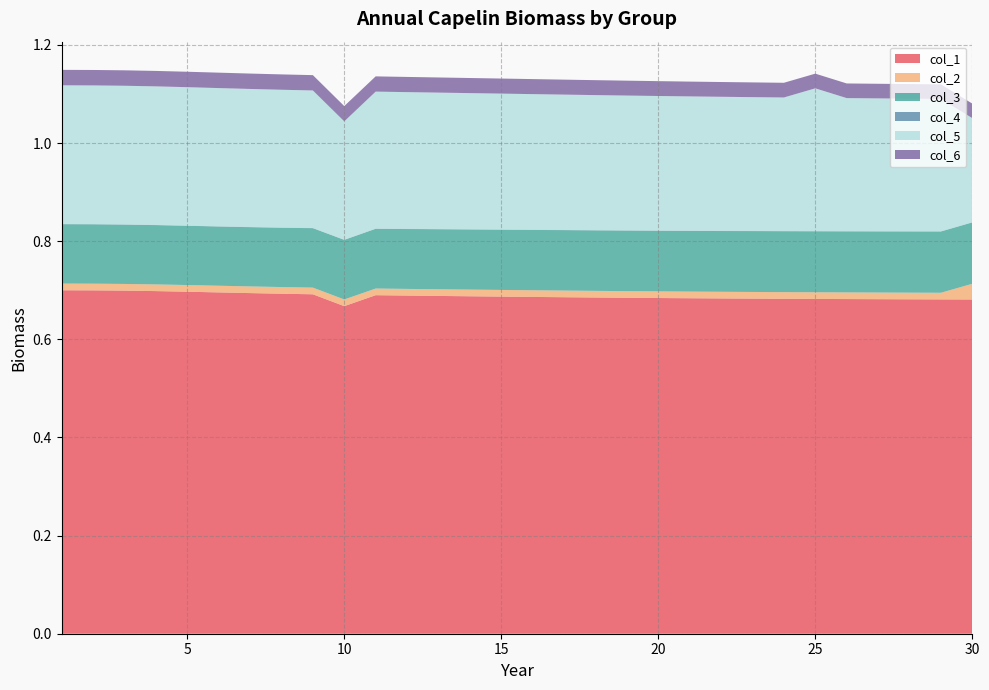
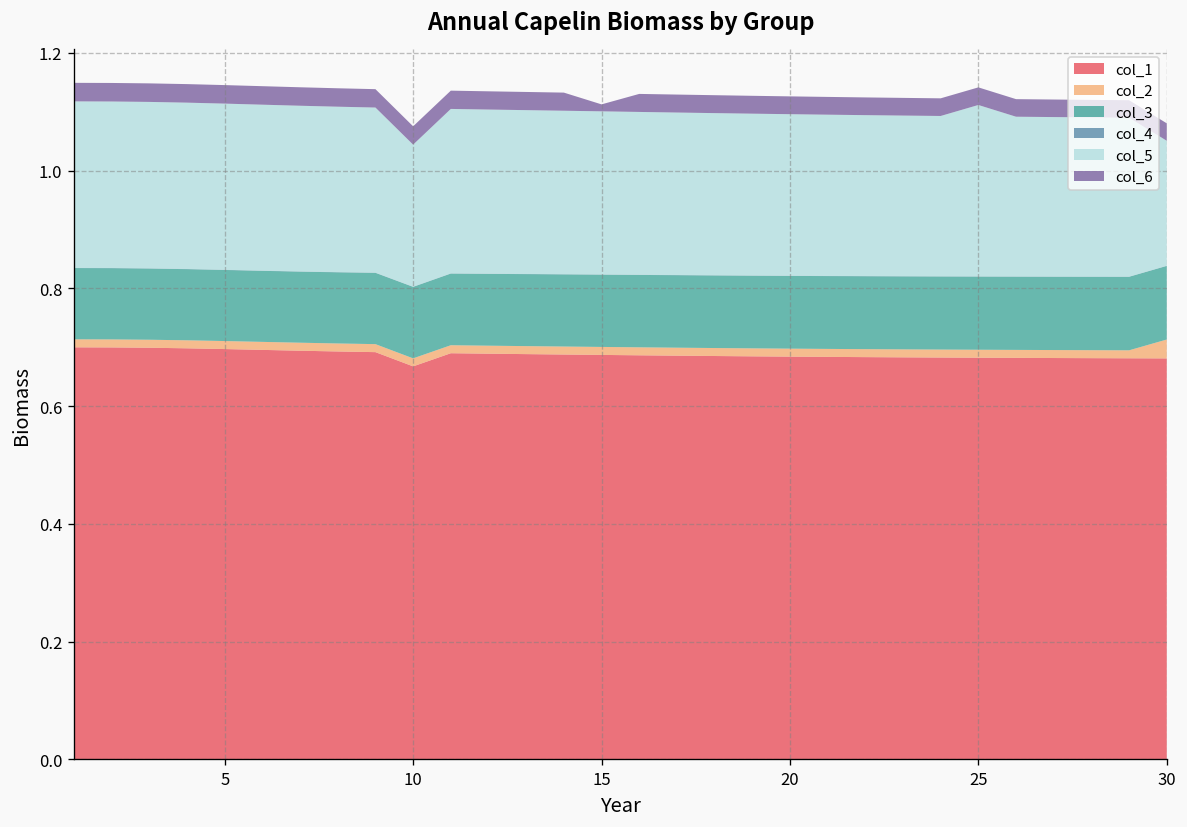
col_6, 15: 0.03 -> 0.01
